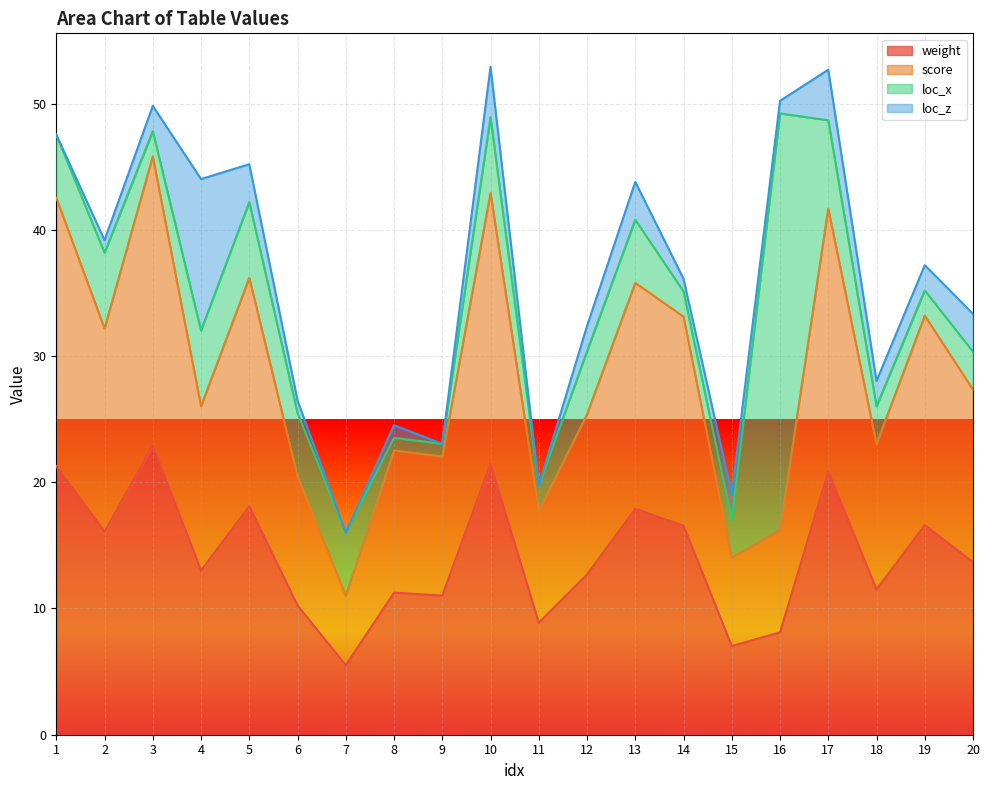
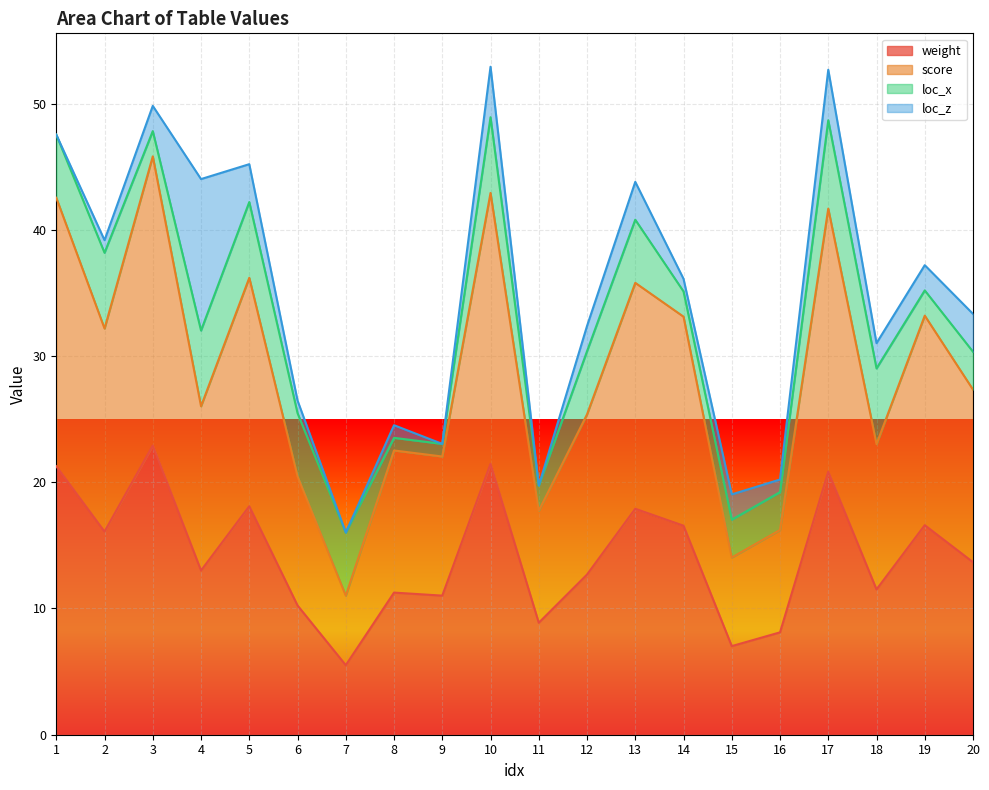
loc_x, 16: 33 -> 3
loc_x, 18: 3 -> 6
